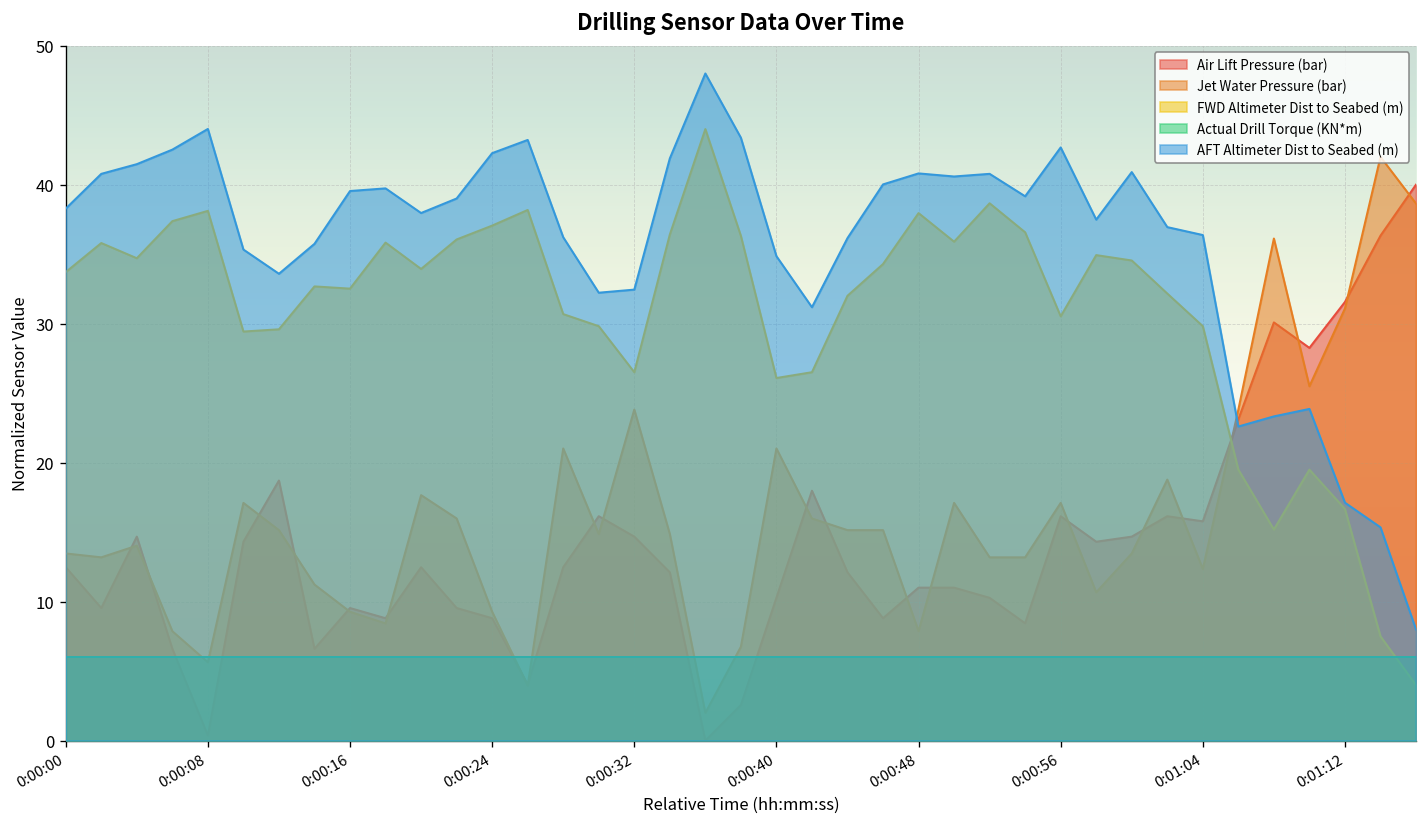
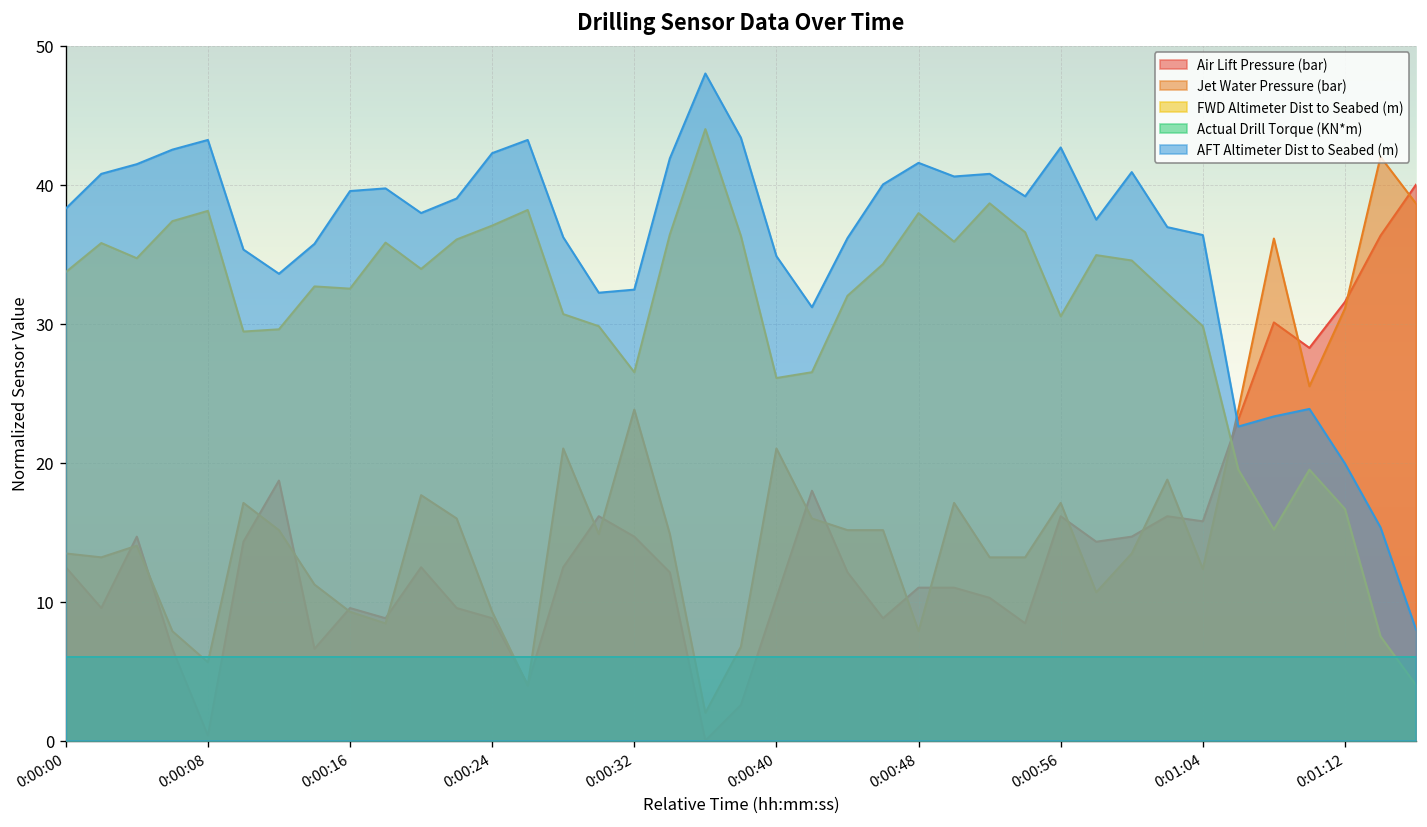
AFT Altimeter Dist to Seabed (m), 0:00:08: 44.0 -> 43.2
AFT Altimeter Dist to Seabed (m), 0:00:48: 40.8 -> 41.6
AFT Altimeter Dist to Seabed (m), 0:01:12: 17.1 -> 19.9
